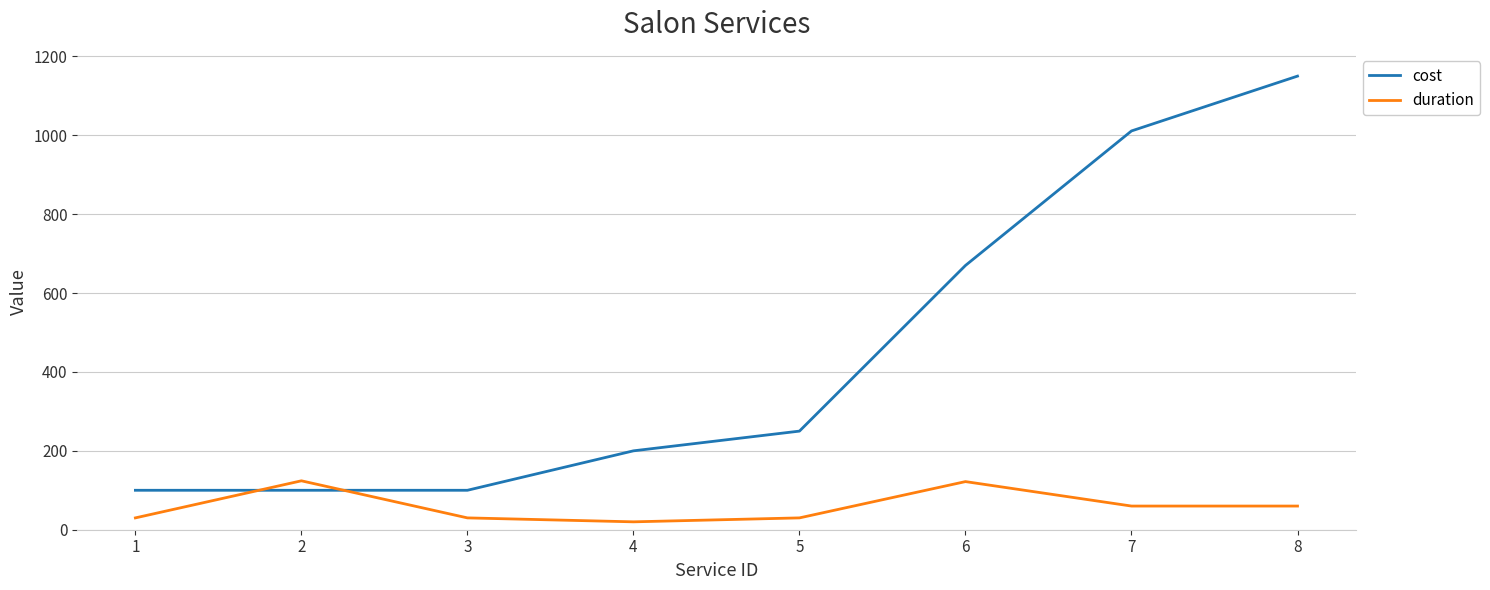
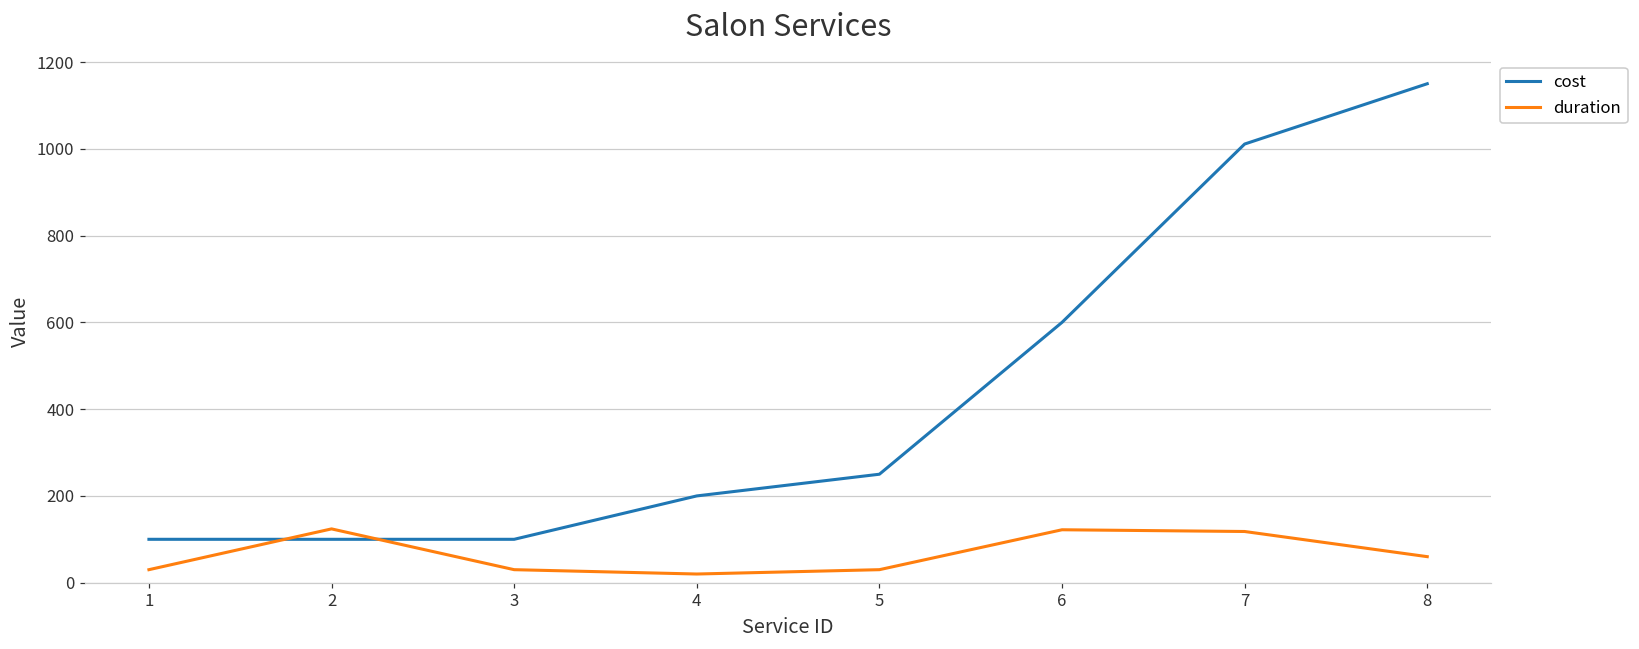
cost, 6: 670 -> 600
duration, 7: 60 -> 120
